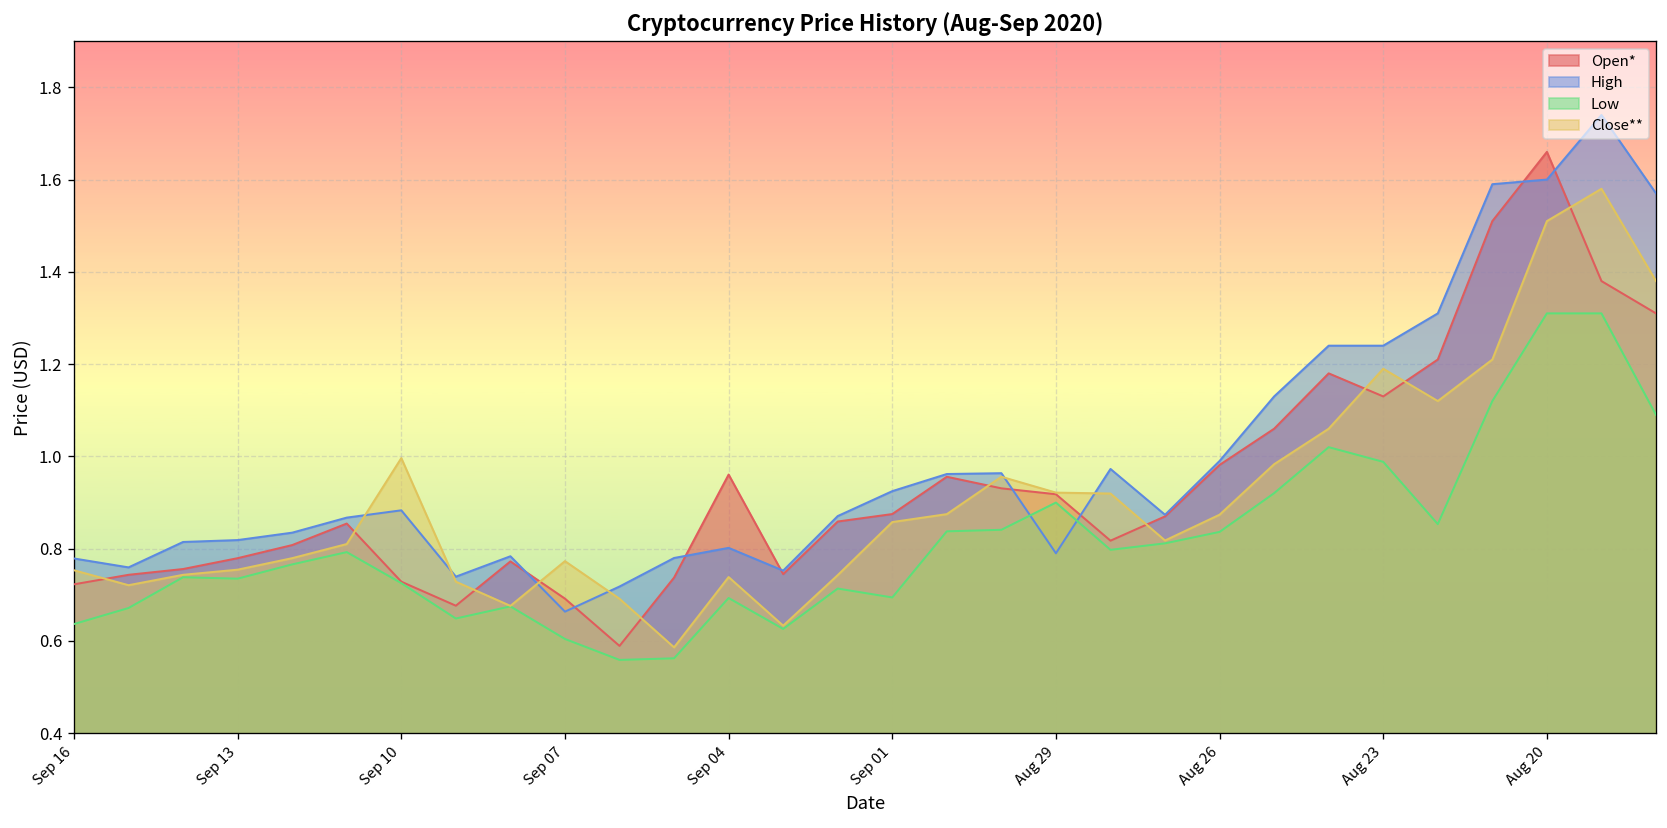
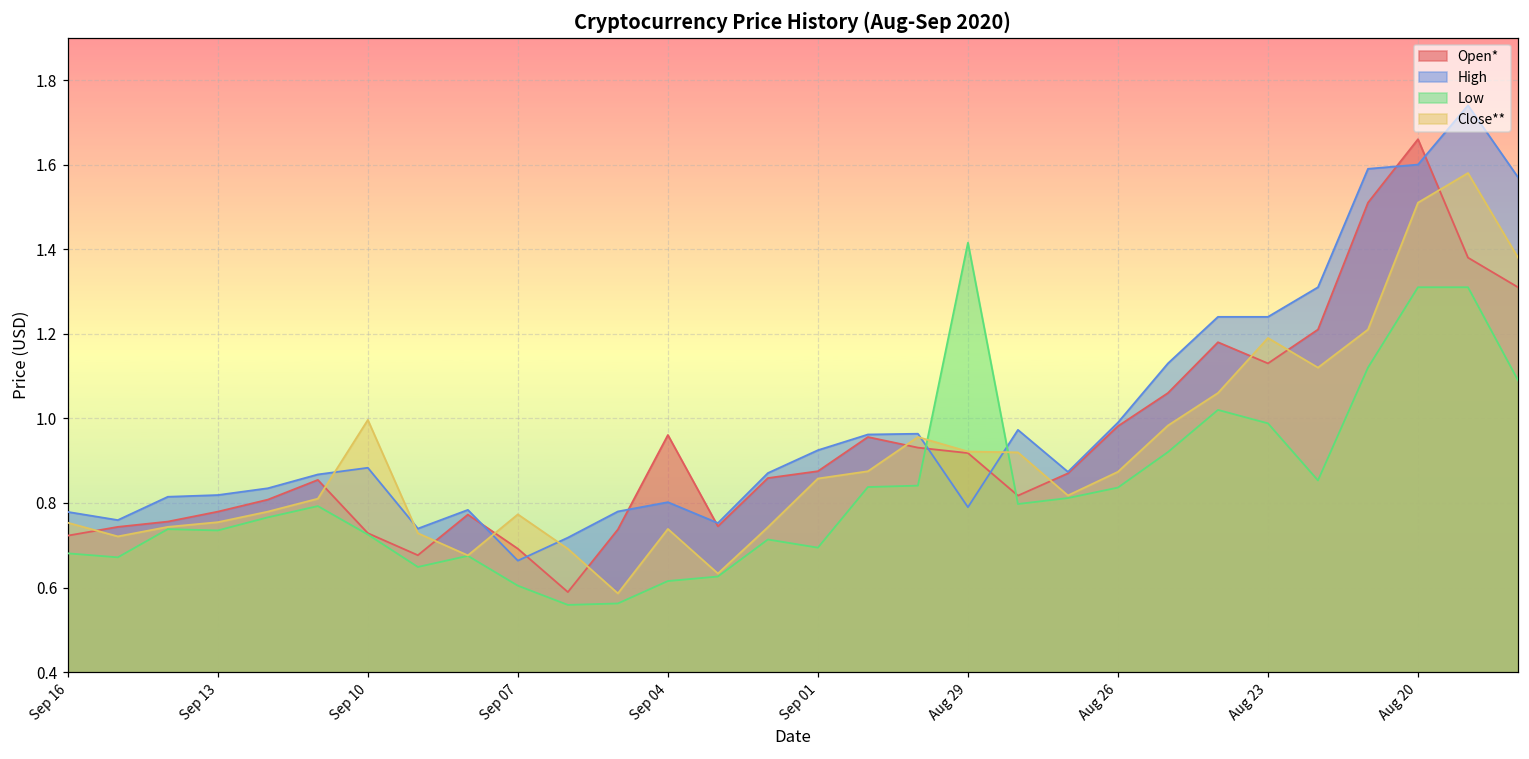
Low, Sep 16: 0.64 -> 0.68
Low, Sep 04: 0.69 -> 0.62
Low, Aug 29: 0.90 -> 1.42
